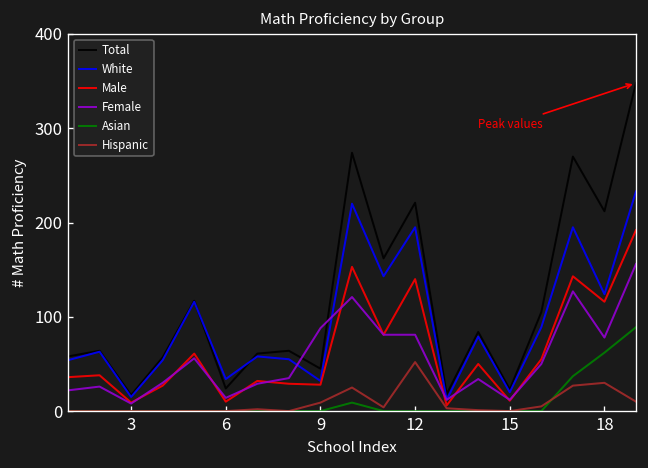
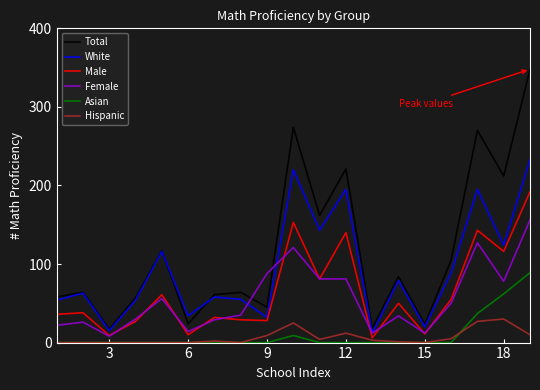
Hispanic, 12: 50 -> 10
